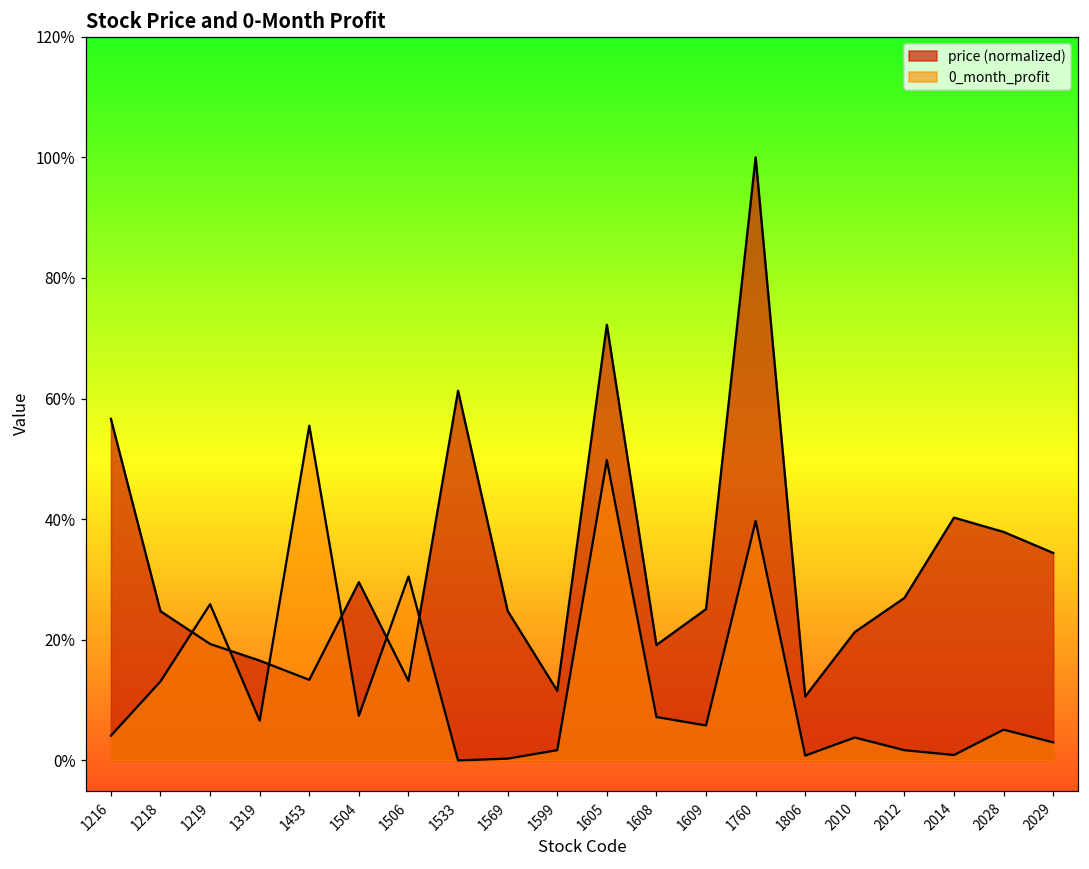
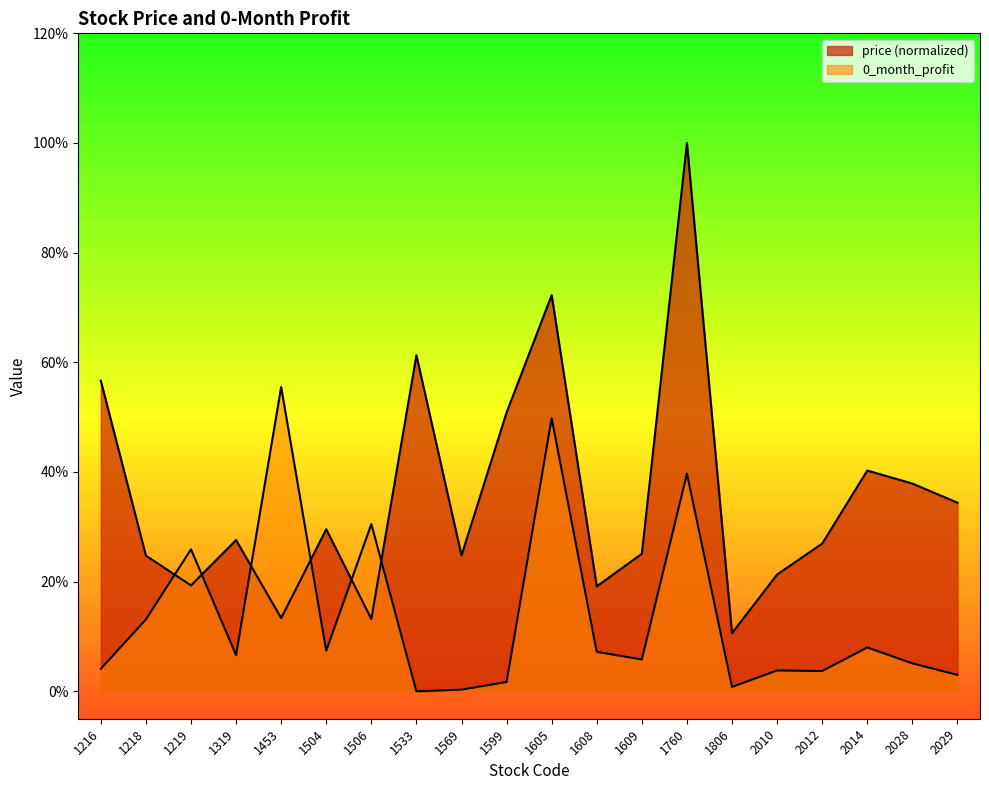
price (normalized), 1319: 17% -> 28%
price (normalized), 1599: 12% -> 51%
0_month_profit, 2012: 2% -> 4%
0_month_profit, 2014: 1% -> 8%
